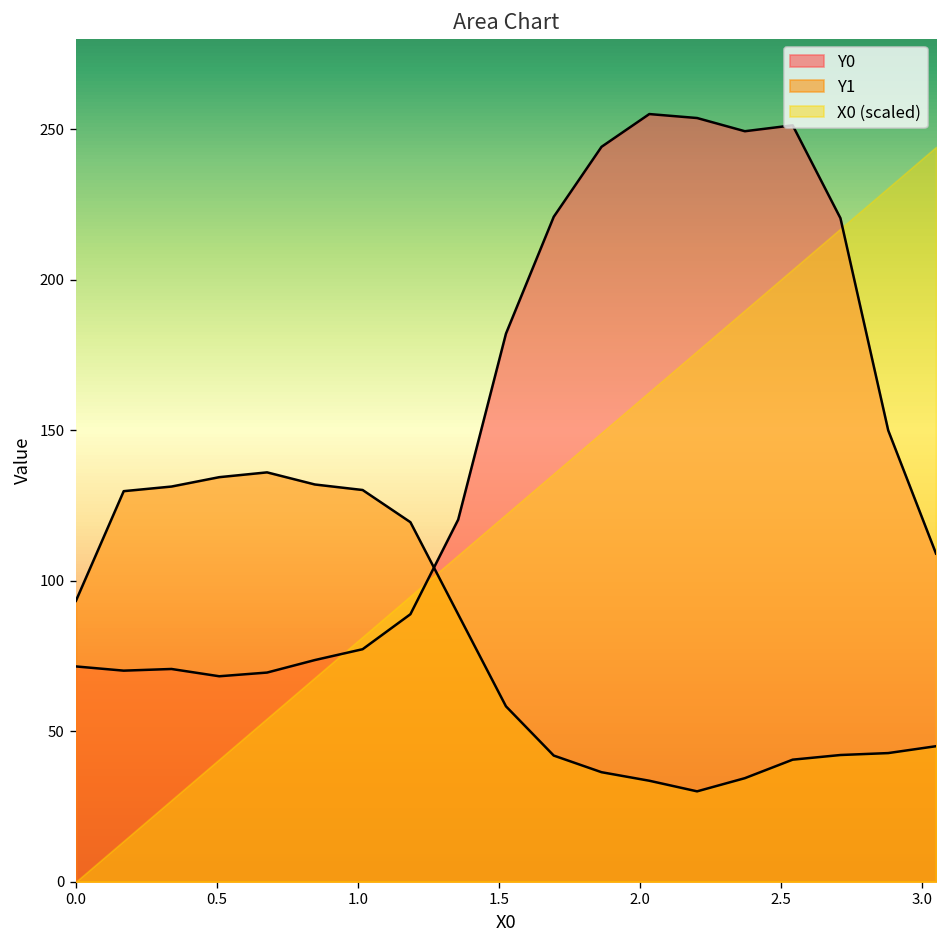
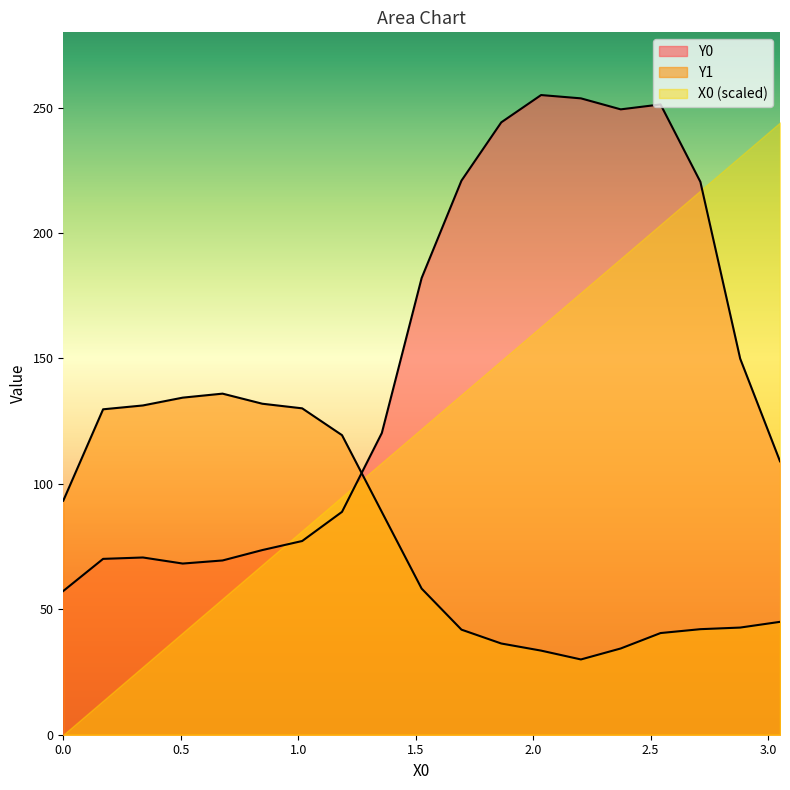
Y0, 0.0: 72 -> 57
